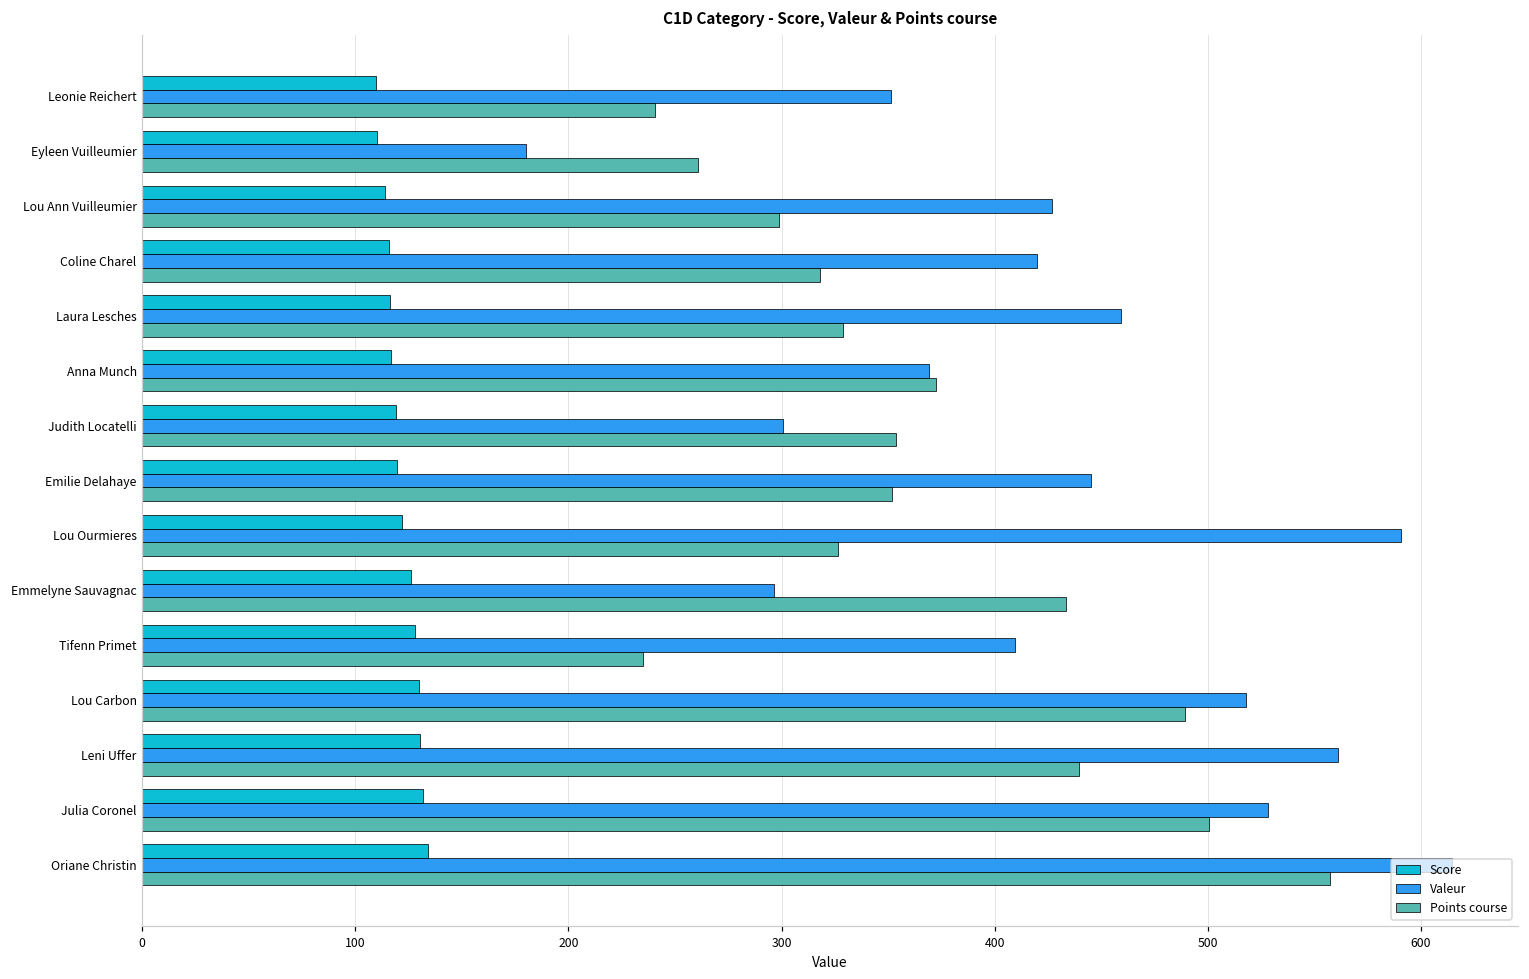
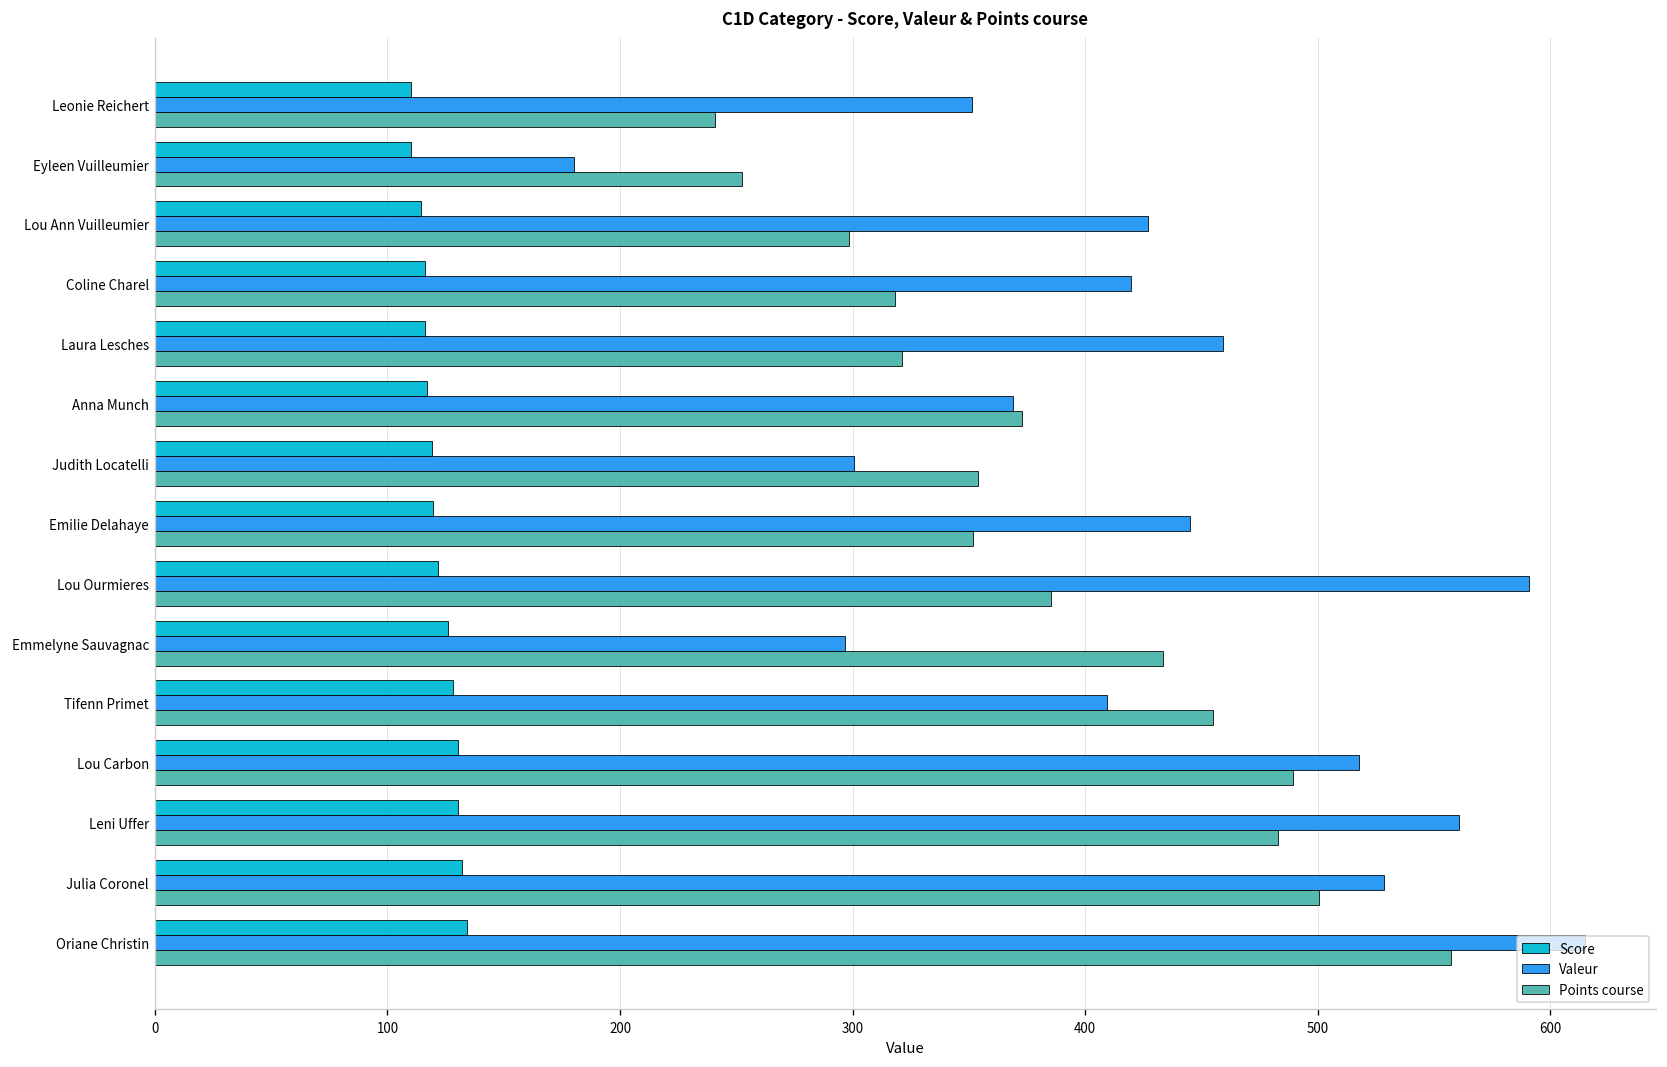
Points course, Eyleen Vuilleumier: 261 -> 252
Points course, Laura Lesches: 329 -> 321
Points course, Lou Ourmieres: 326 -> 385
Points course, Tifenn Primet: 235 -> 455
Points course, Leni Uffer: 439 -> 483
